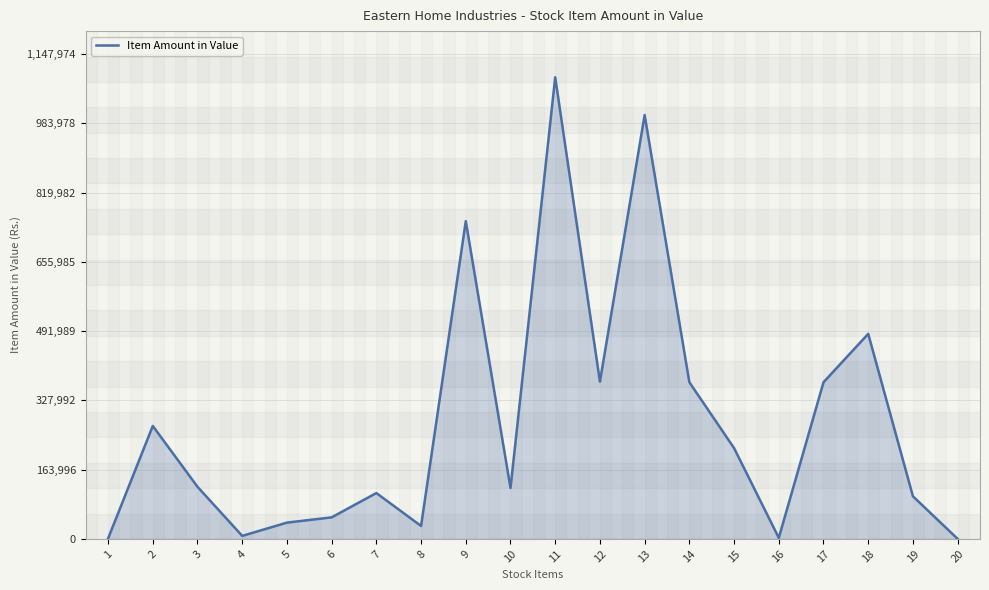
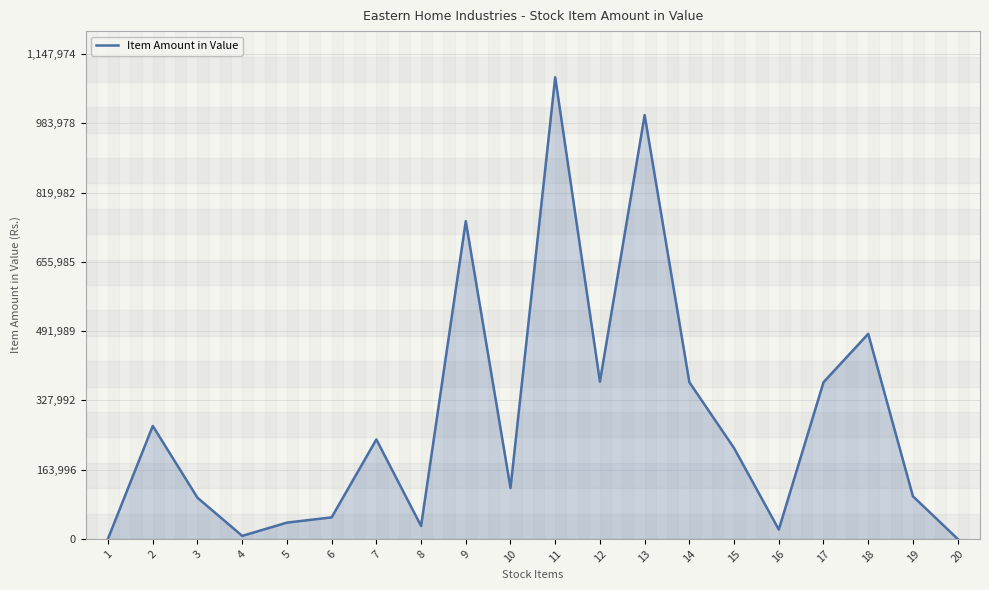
3: 120,000 -> 100,000
7: 110,000 -> 240,000
16: 0 -> 20,000
